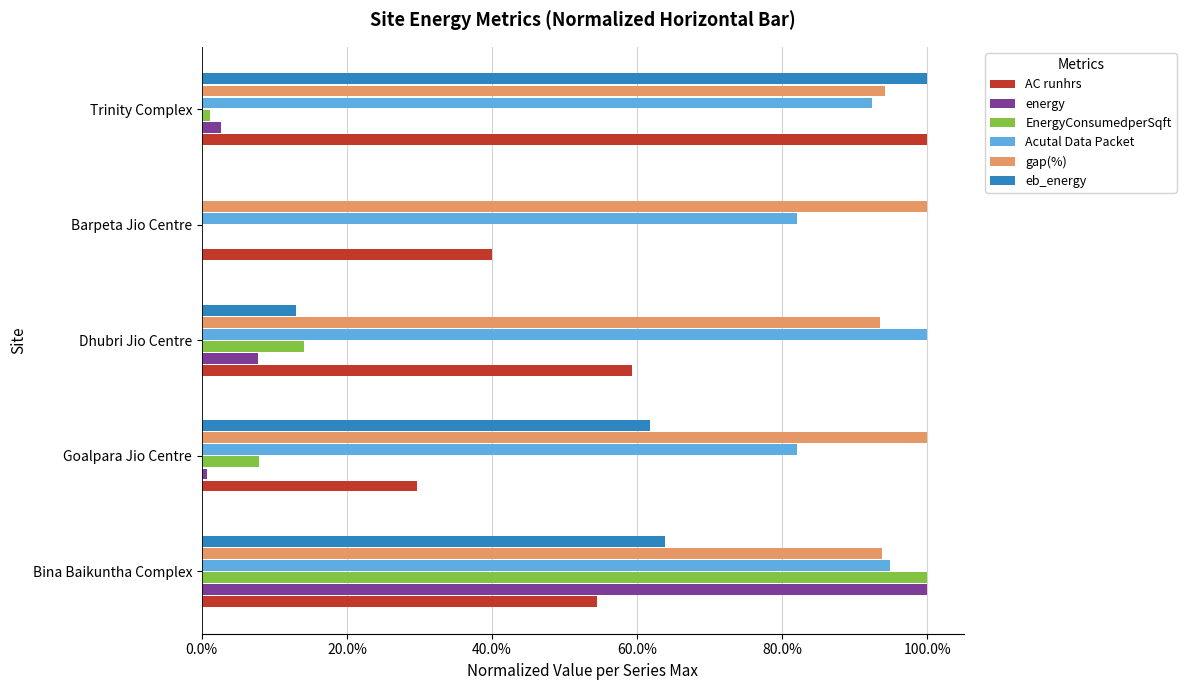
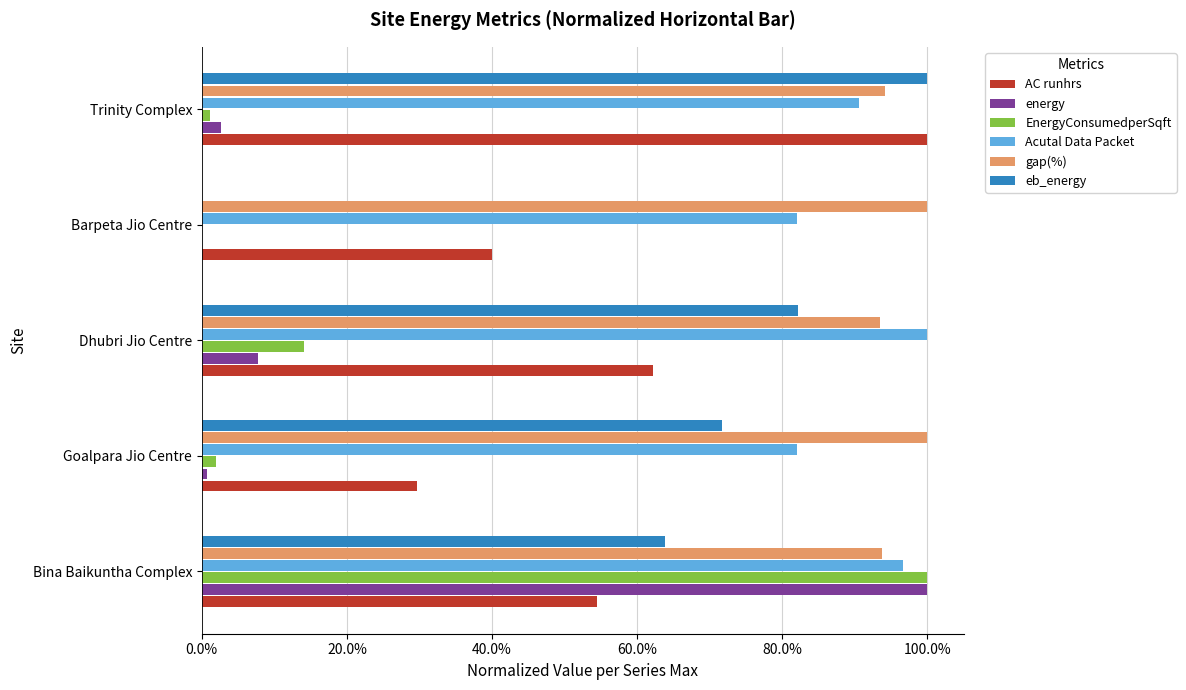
Acutal Data Packet, Trinity Complex: 92% -> 91%
eb_energy, Dhubri Jio Centre: 13% -> 82%
AC runhrs, Dhubri Jio Centre: 59% -> 62%
eb_energy, Goalpara Jio Centre: 62% -> 72%
EnergyConsumedperSqft, Goalpara Jio Centre: 8% -> 2%
Acutal Data Packet, Bina Baikuntha Complex: 95% -> 97%
